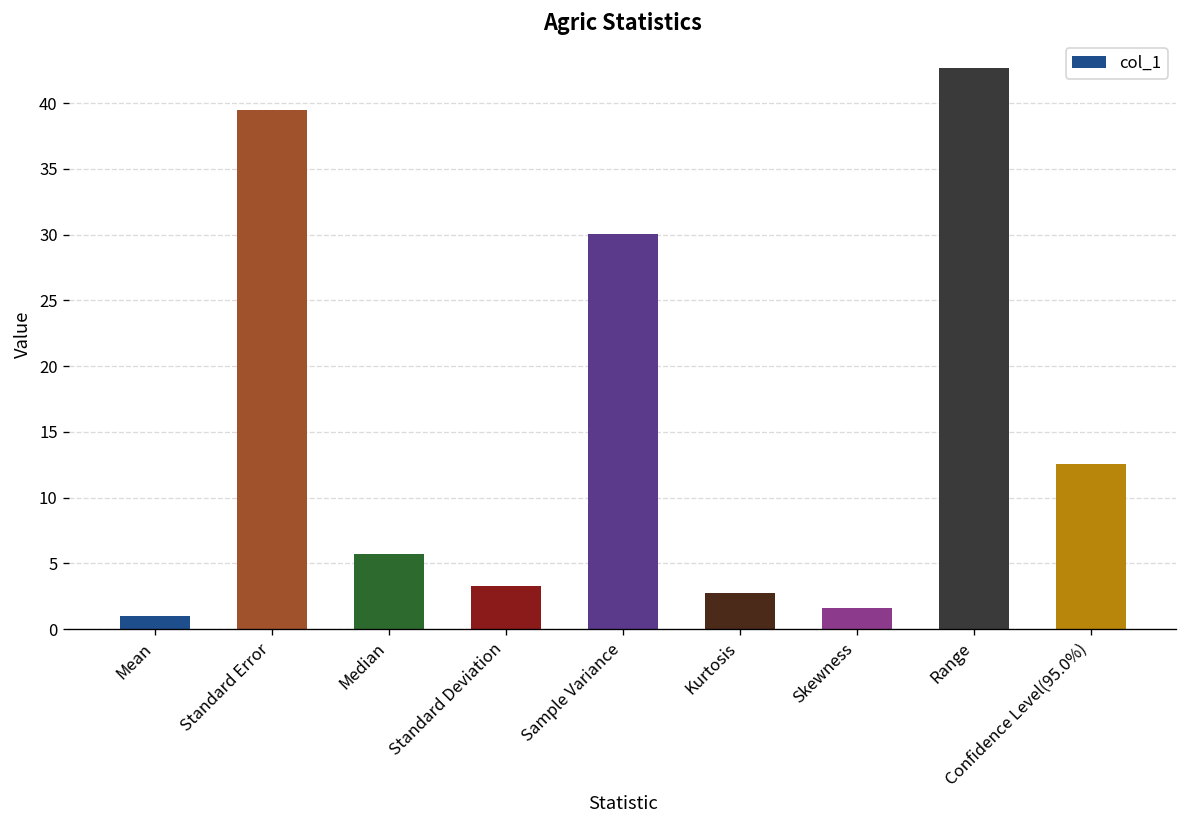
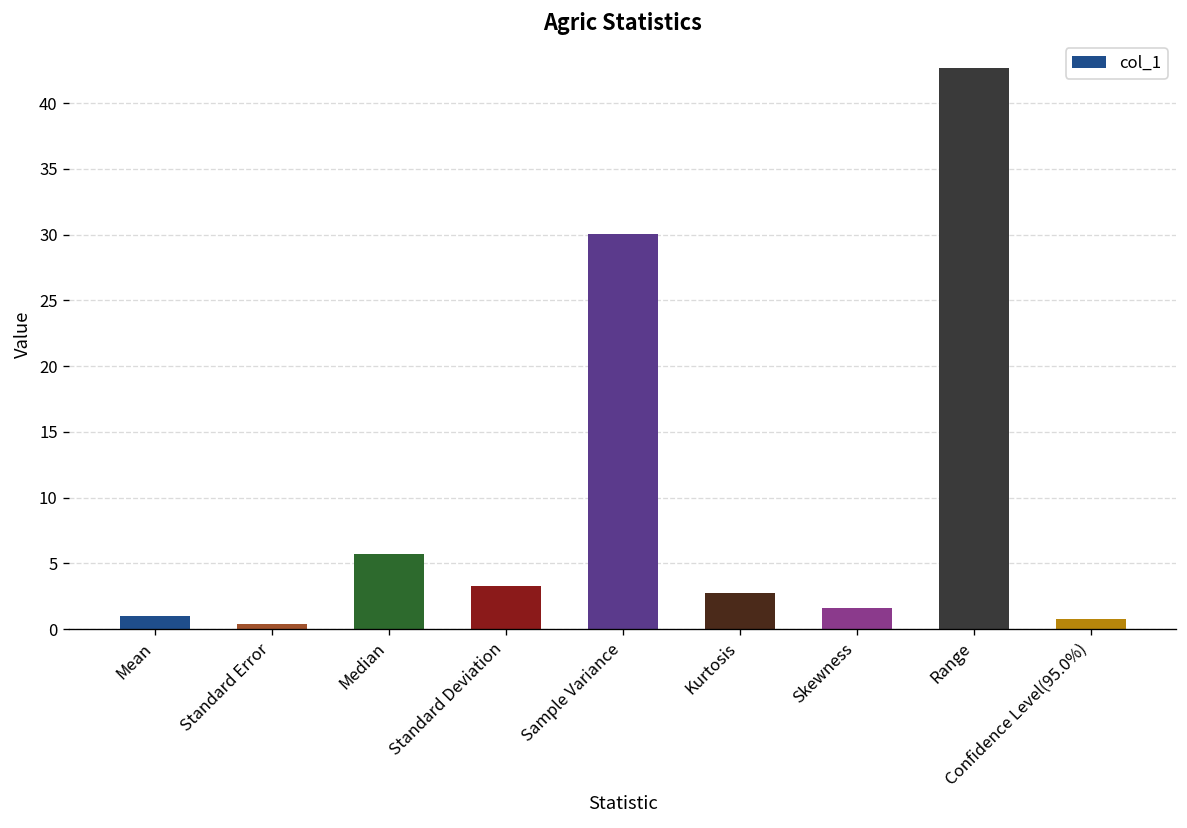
Standard Error: 39.5 -> 0.4
Confidence Level(95.0%): 12.6 -> 0.8
